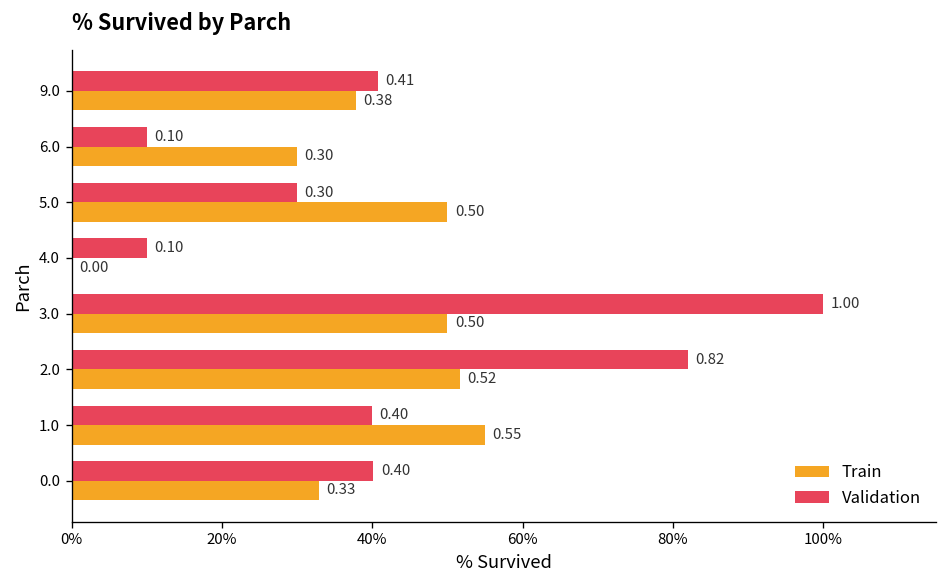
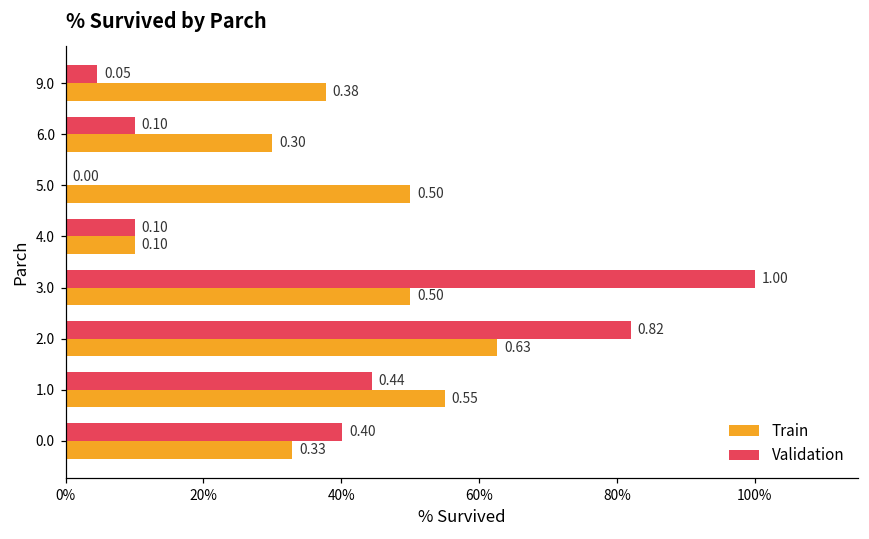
Validation, 9.0: 0.41 -> 0.05
Validation, 5.0: 0.30 -> 0.00
Train, 4.0: 0.00 -> 0.10
Train, 2.0: 0.52 -> 0.63
Validation, 1.0: 0.40 -> 0.44
